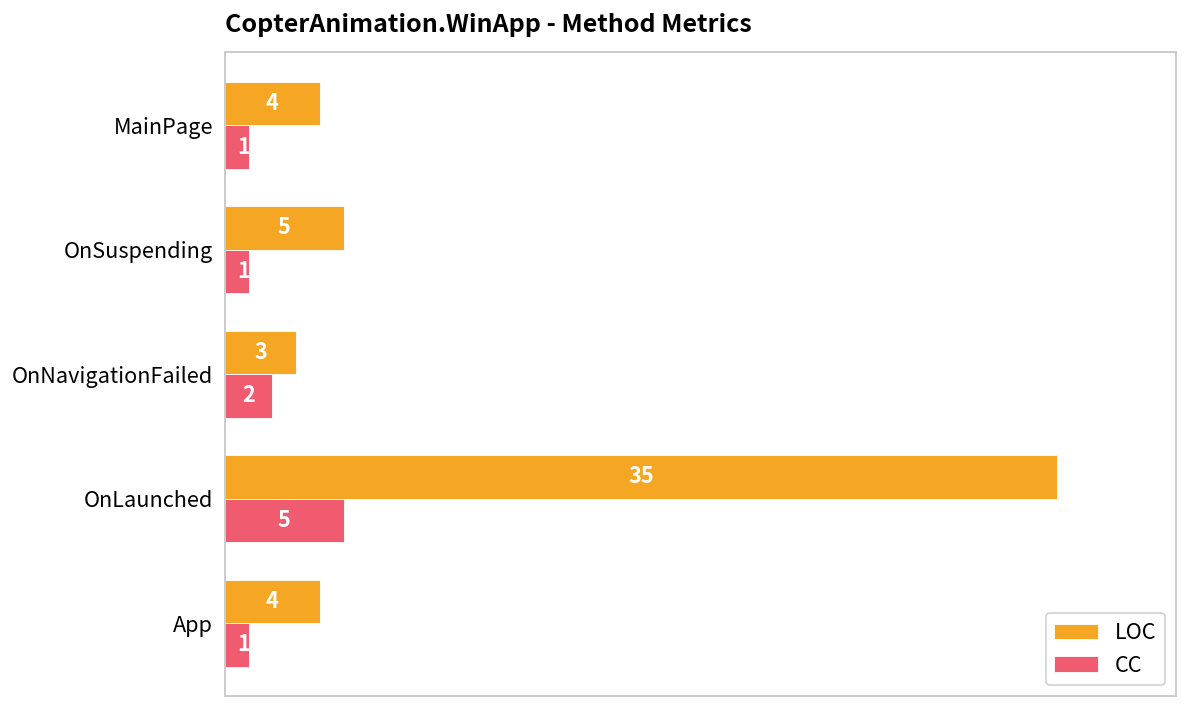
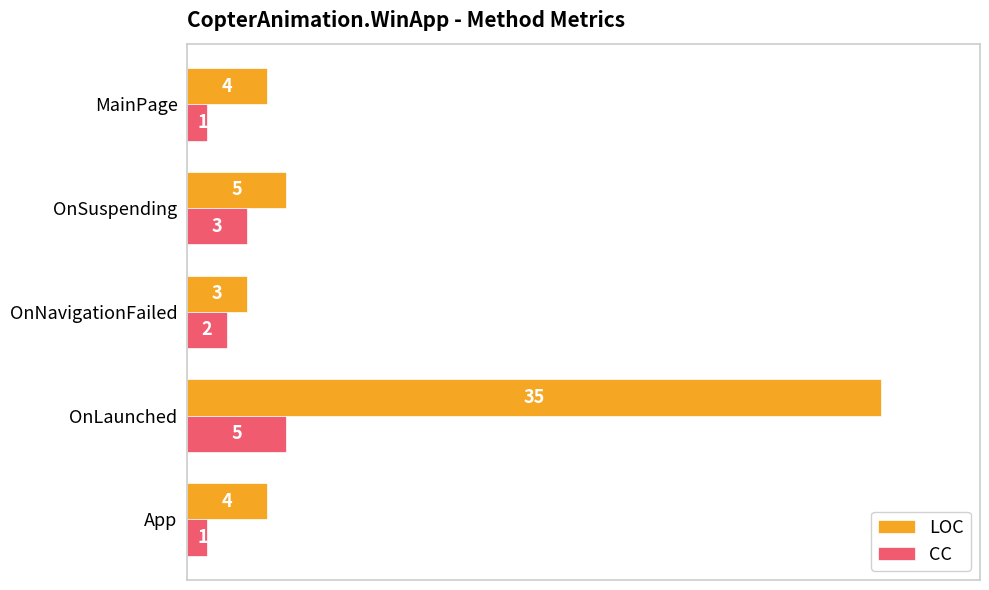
CC, OnSuspending: 1 -> 3
